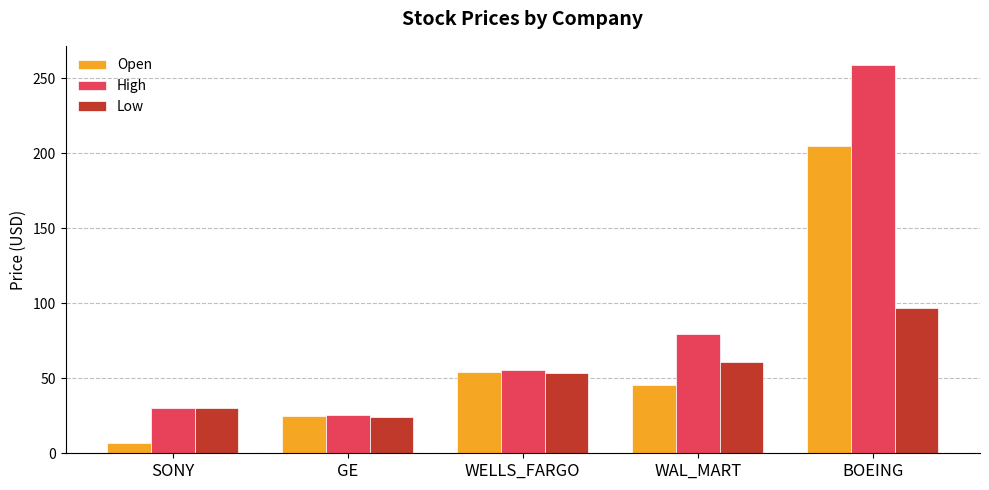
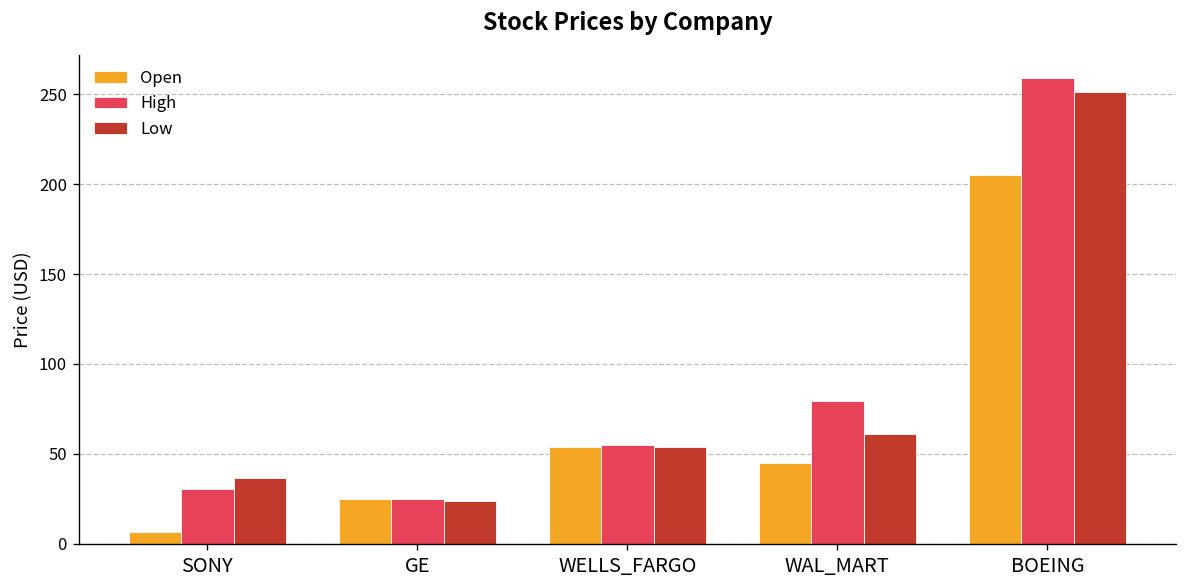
Low, SONY: 30 -> 36
Low, BOEING: 97 -> 251
